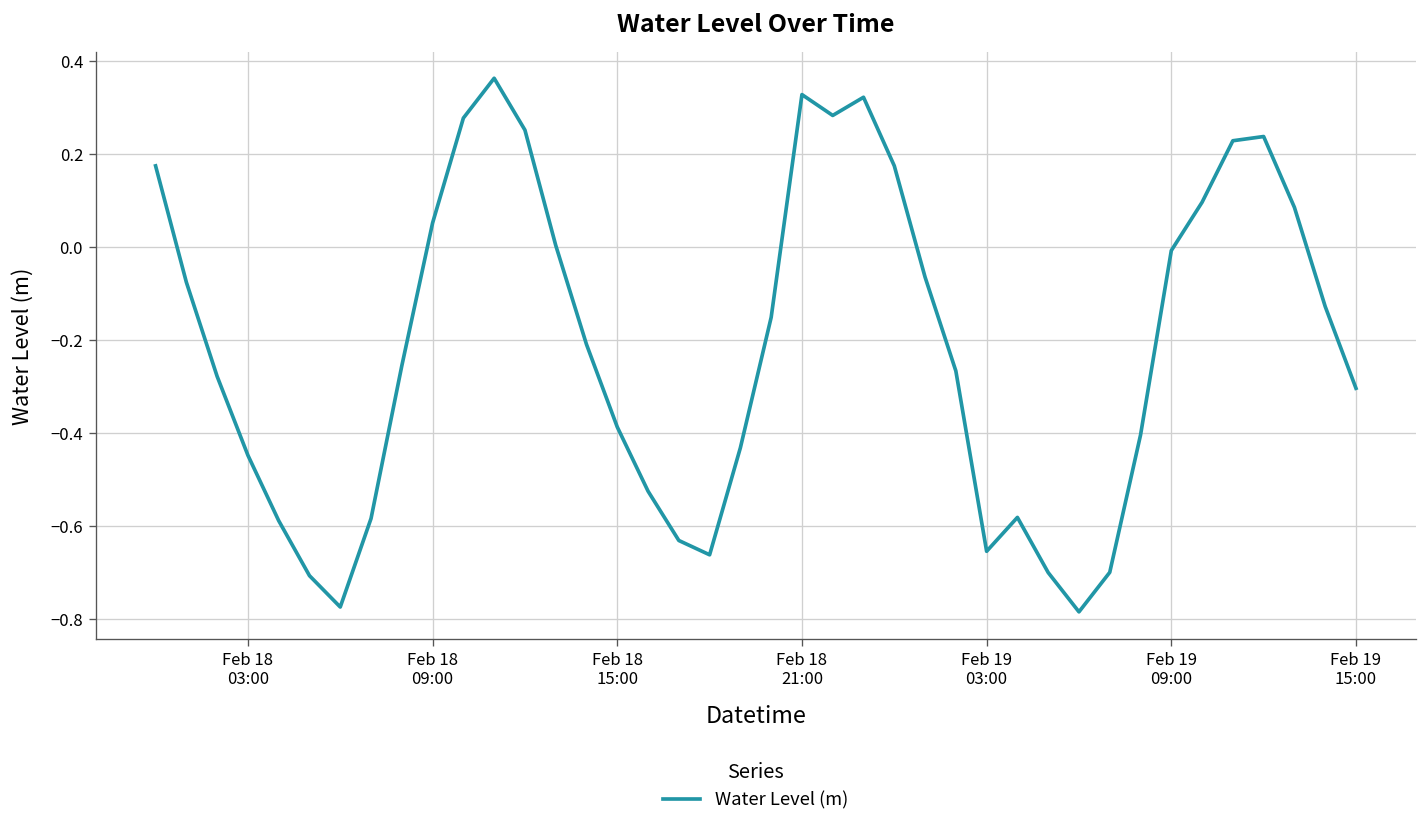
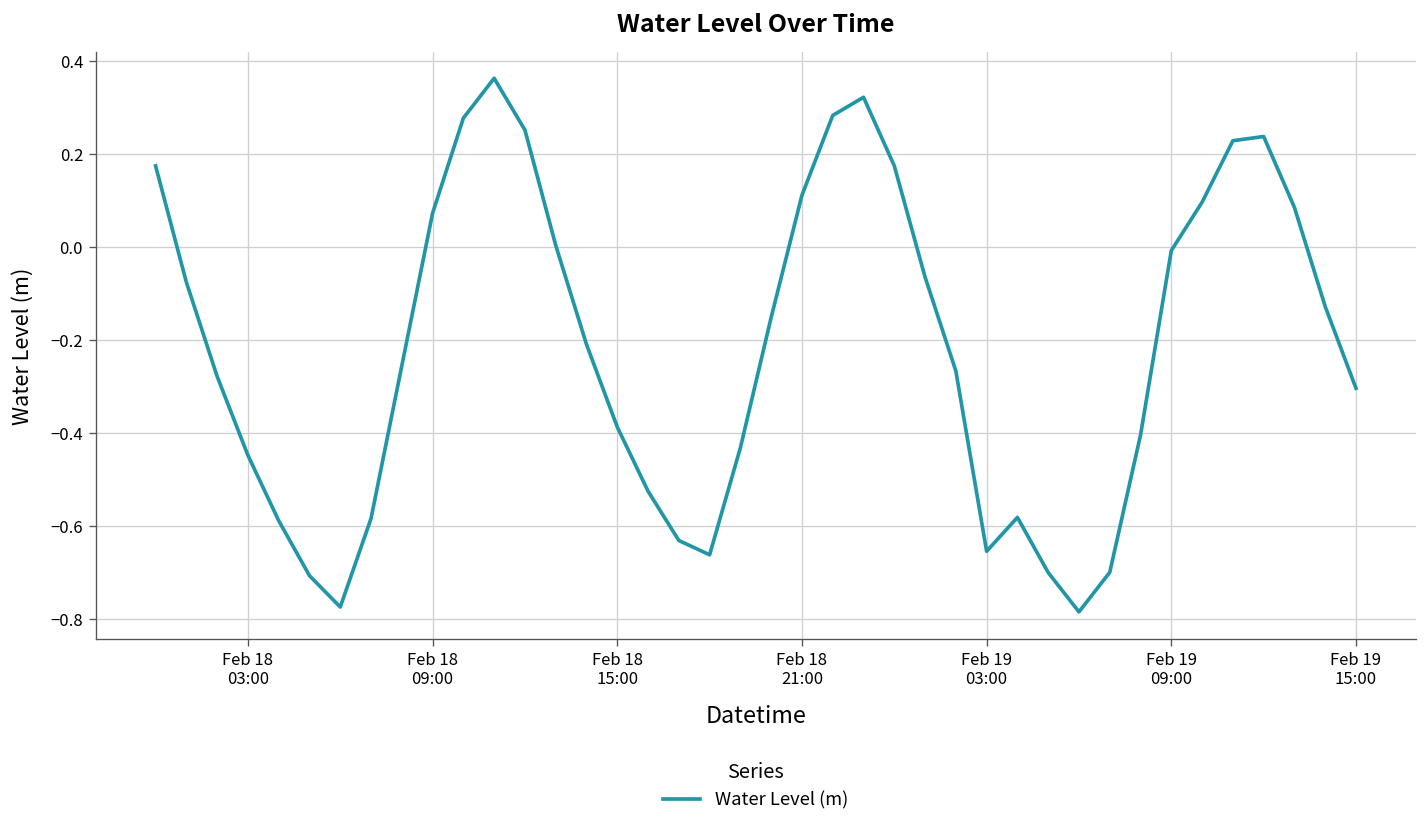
Feb 18 09:00: 0.05 -> 0.07
Feb 18 21:00: 0.33 -> 0.11
